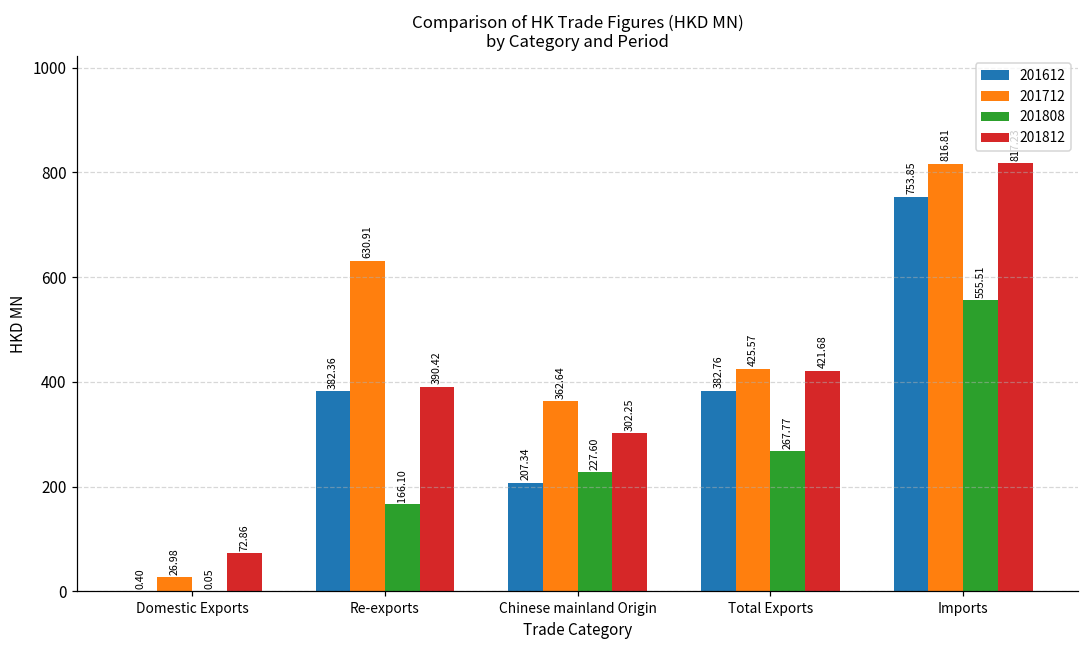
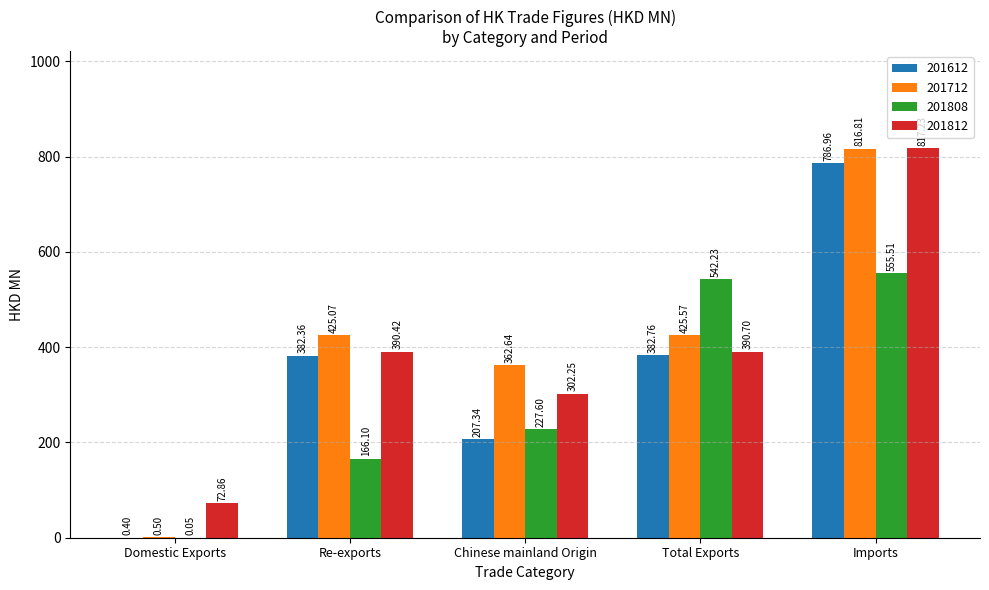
201712, Domestic Exports: 26.98 -> 0.50
201712, Re-exports: 630.91 -> 425.07
201808, Total Exports: 267.77 -> 542.23
201812, Total Exports: 421.68 -> 390.70
201612, Imports: 753.85 -> 786.96
